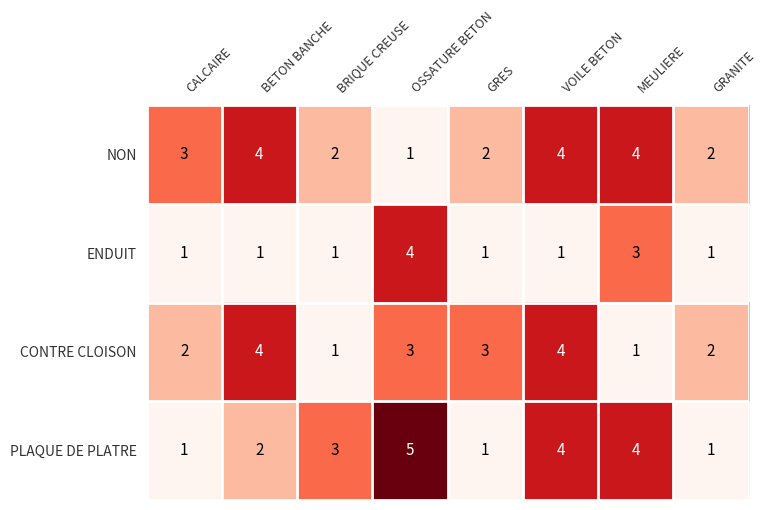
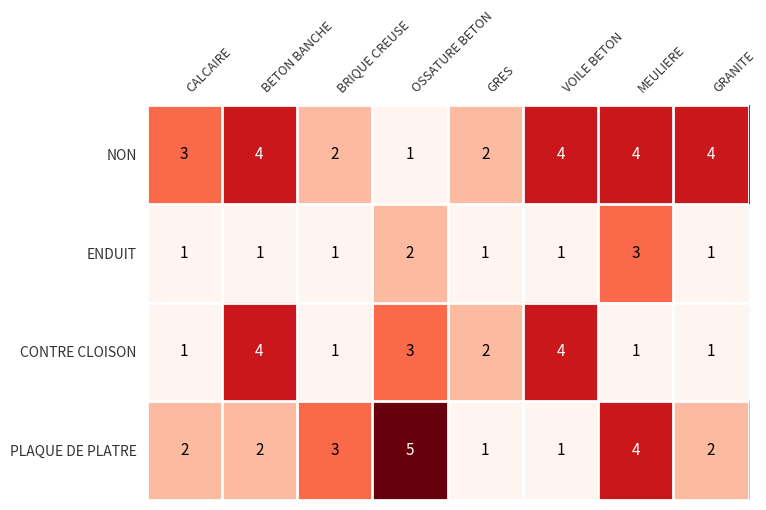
NON, GRANITE: 2 -> 4
ENDUIT, OSSATURE BETON: 4 -> 2
CONTRE CLOISON, CALCAIRE: 2 -> 1
CONTRE CLOISON, GRES: 3 -> 2
CONTRE CLOISON, GRANITE: 2 -> 1
PLAQUE DE PLATRE, CALCAIRE: 1 -> 2
PLAQUE DE PLATRE, VOILE BETON: 4 -> 1
PLAQUE DE PLATRE, GRANITE: 1 -> 2
